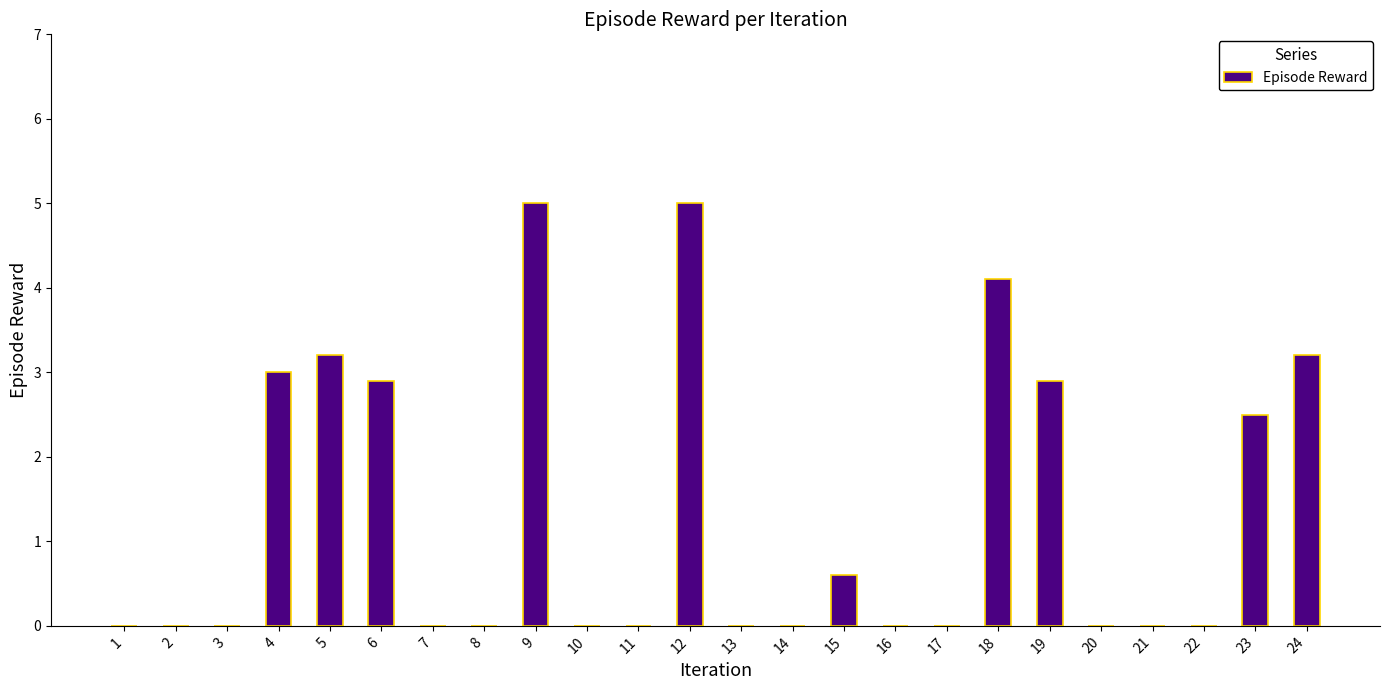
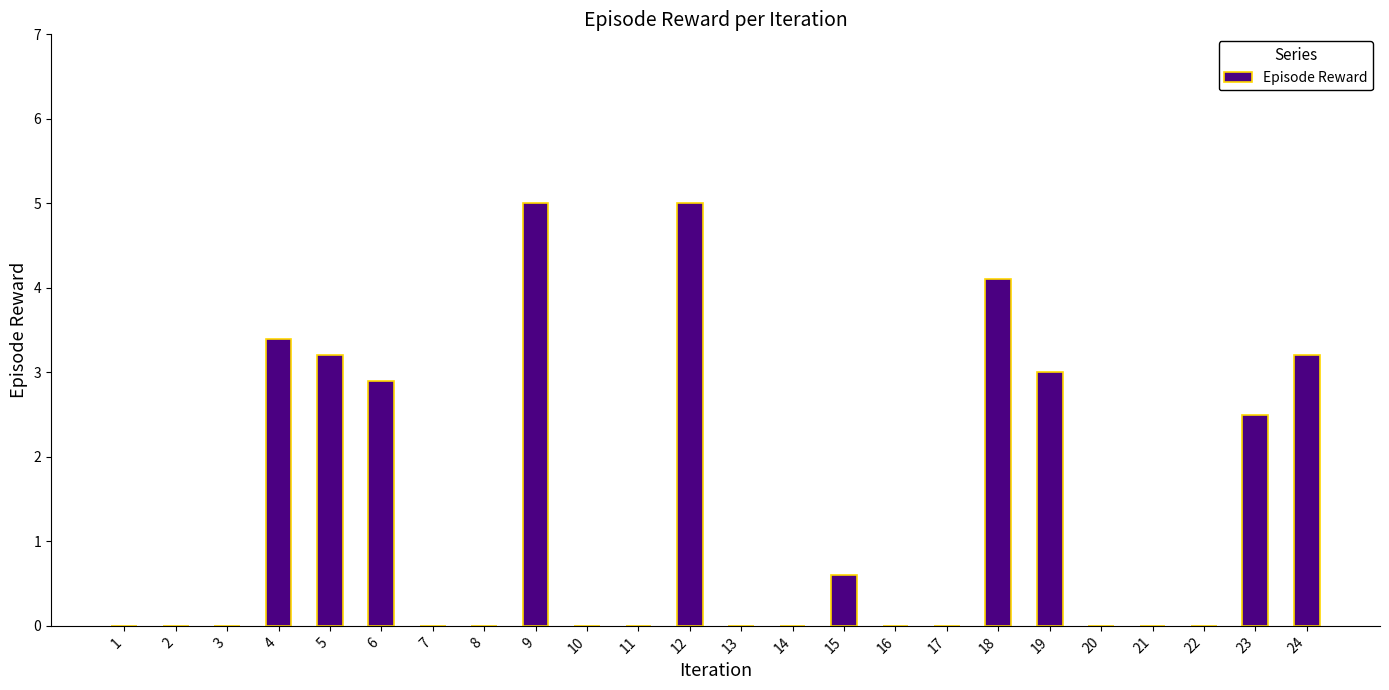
4: 3.0 -> 3.4
19: 2.9 -> 3.0
